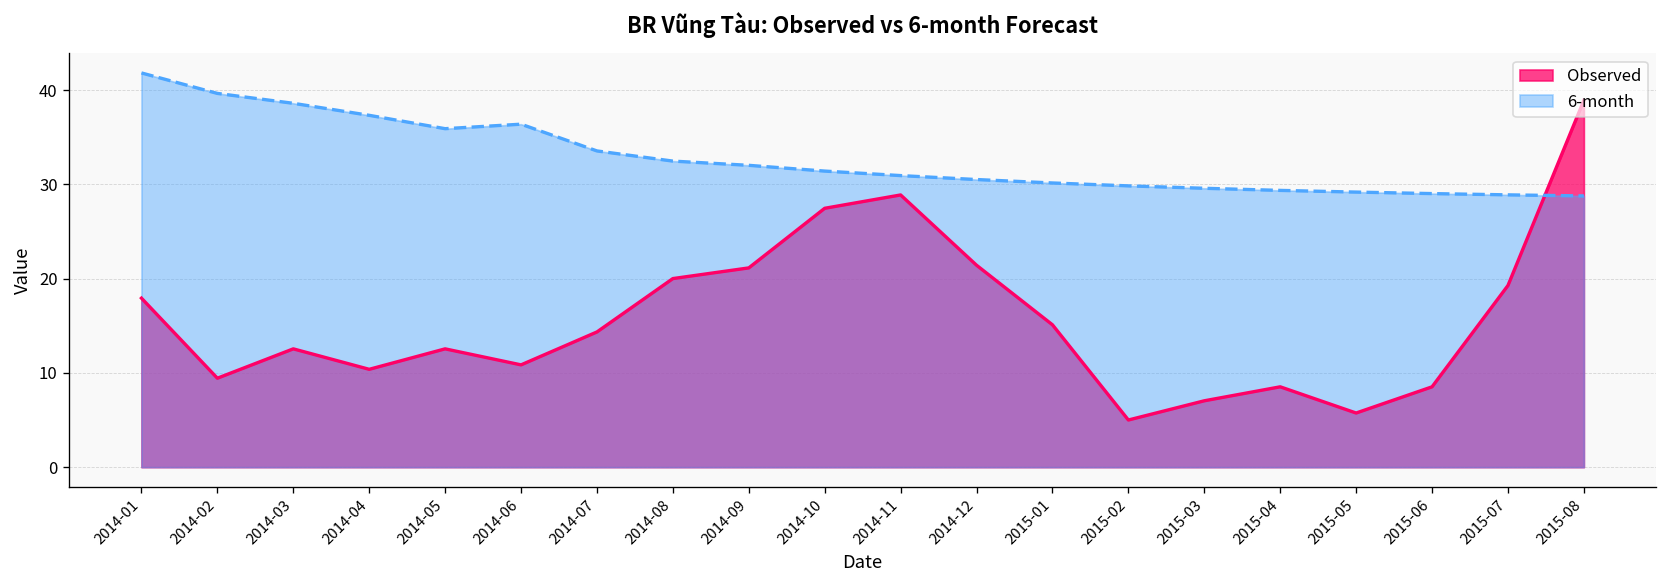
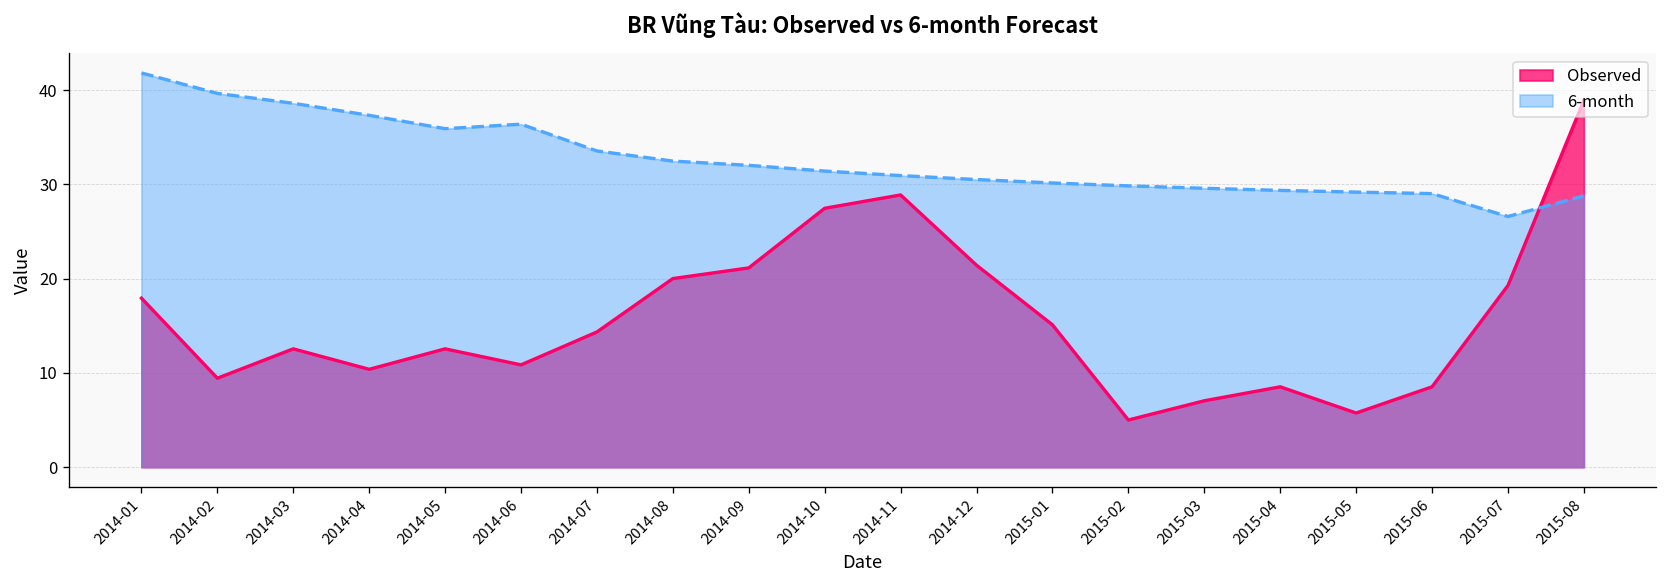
6-month, 2015-07: 29 -> 27
